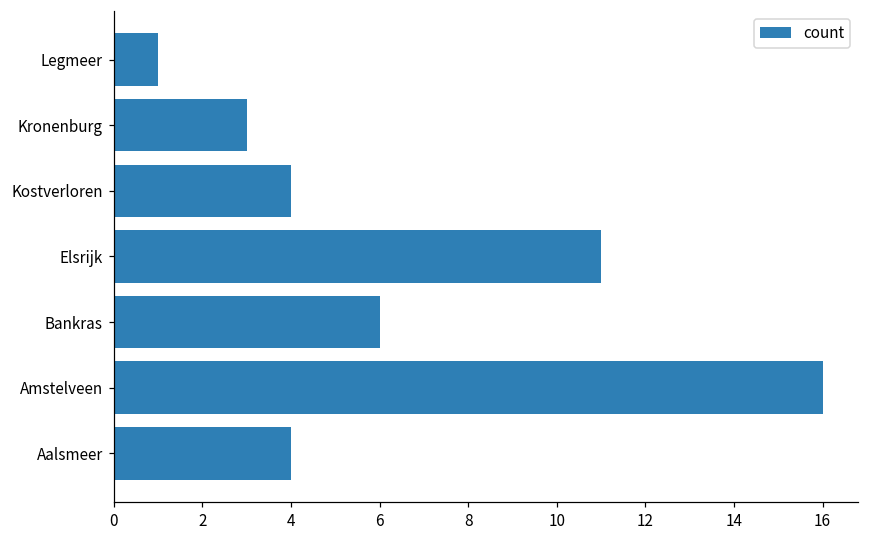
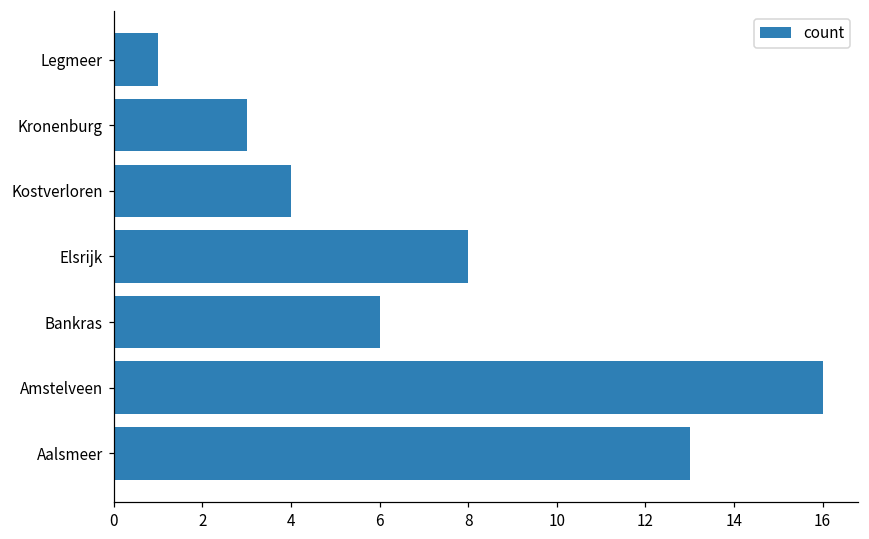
Elsrijk: 11 -> 8
Aalsmeer: 4 -> 13
